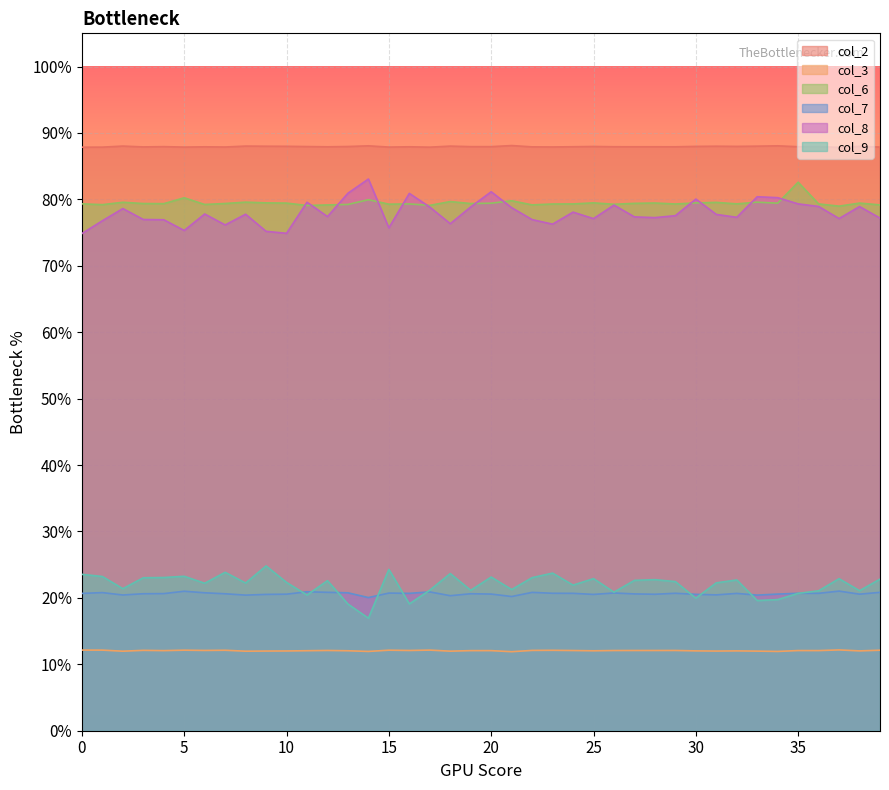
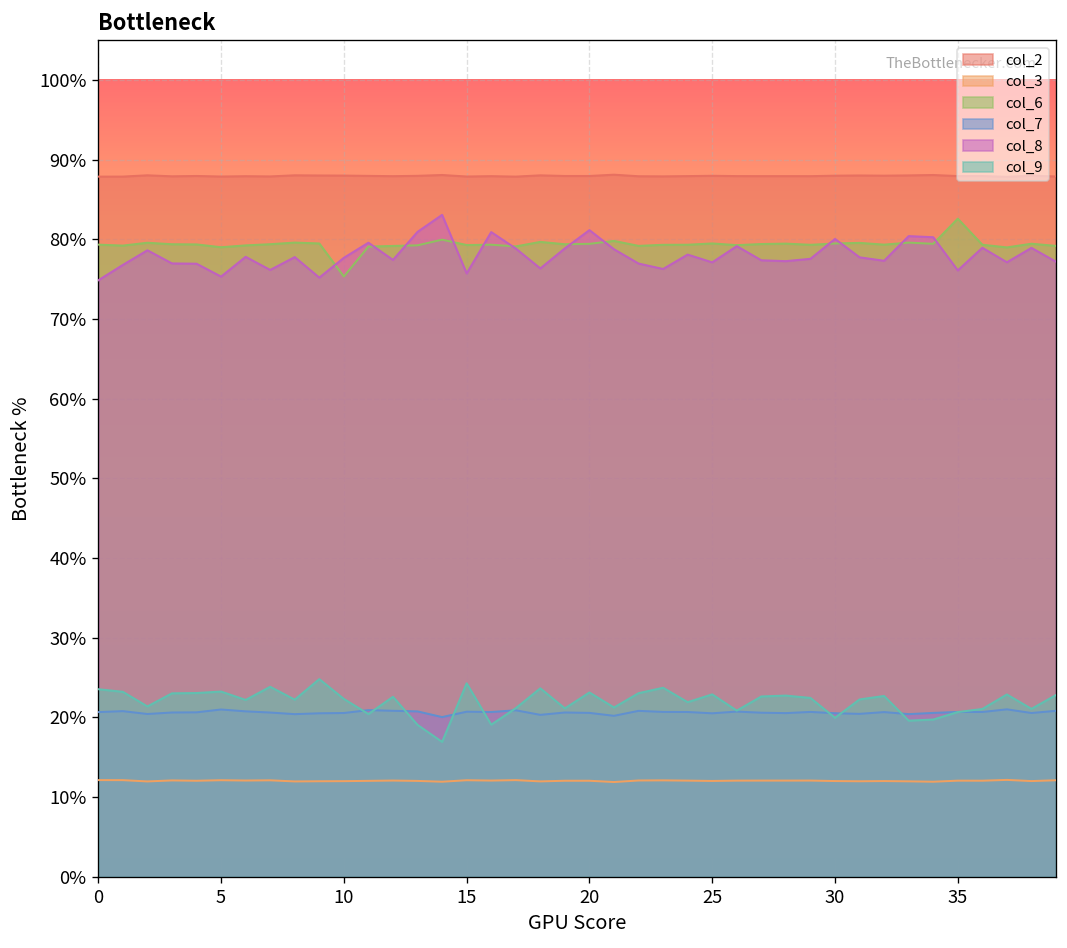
col_6, 5: 80% -> 79%
col_6, 10: 79% -> 75%
col_8, 10: 75% -> 78%
col_8, 35: 79% -> 76%
